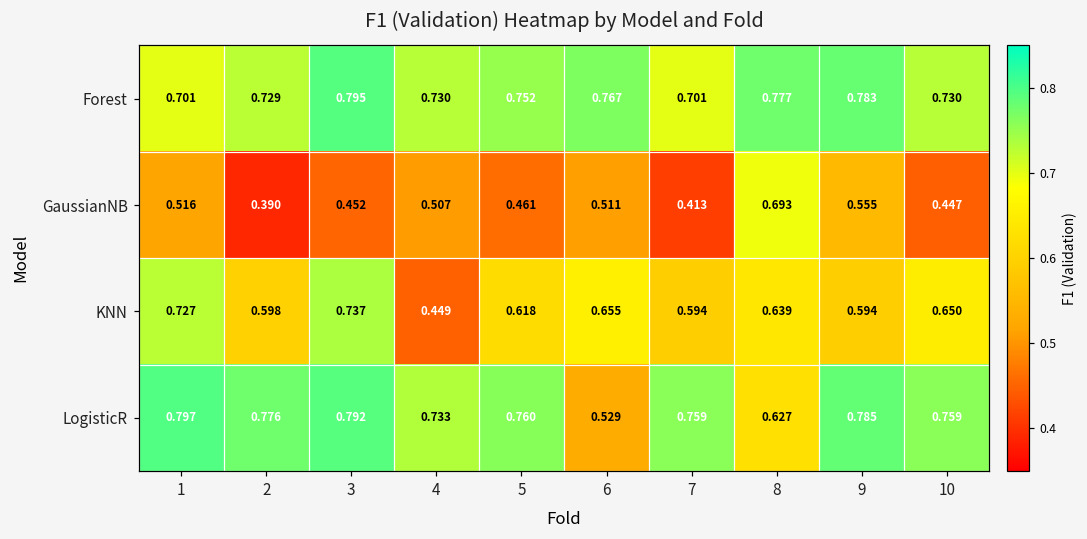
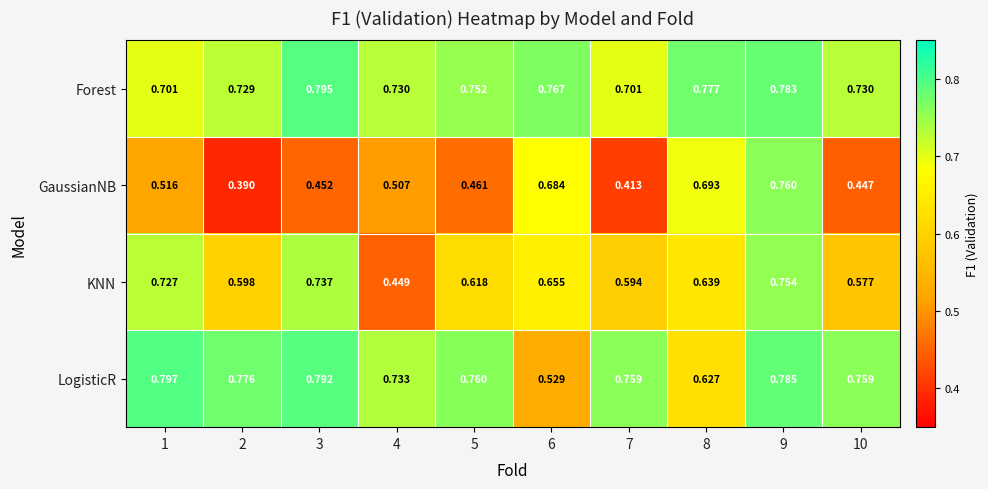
GaussianNB, 6: 0.511 -> 0.684
GaussianNB, 9: 0.555 -> 0.760
KNN, 9: 0.594 -> 0.754
KNN, 10: 0.650 -> 0.577
